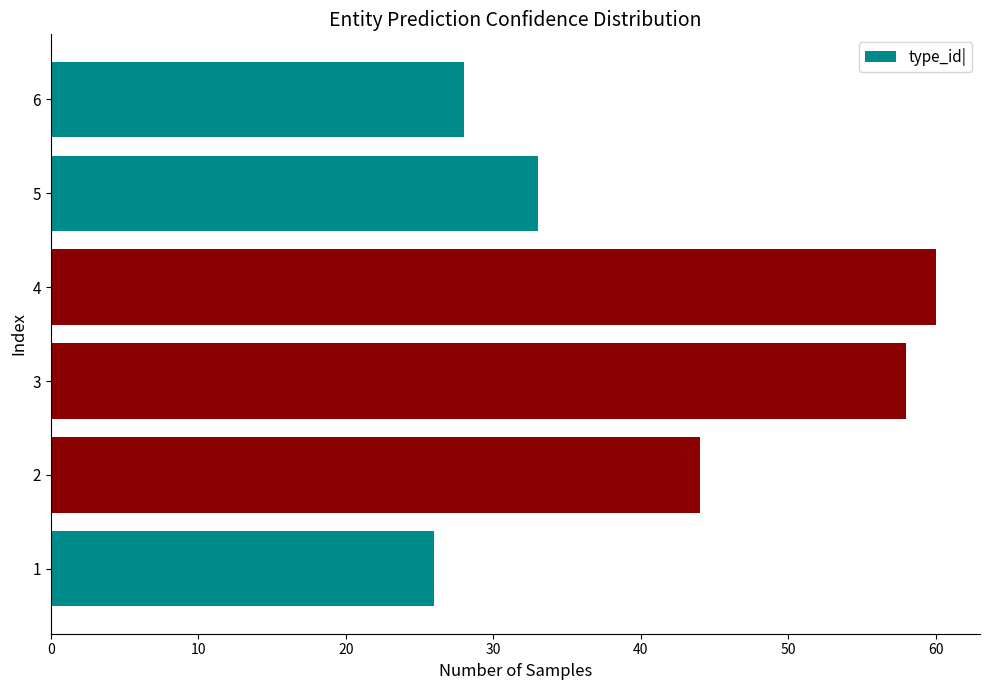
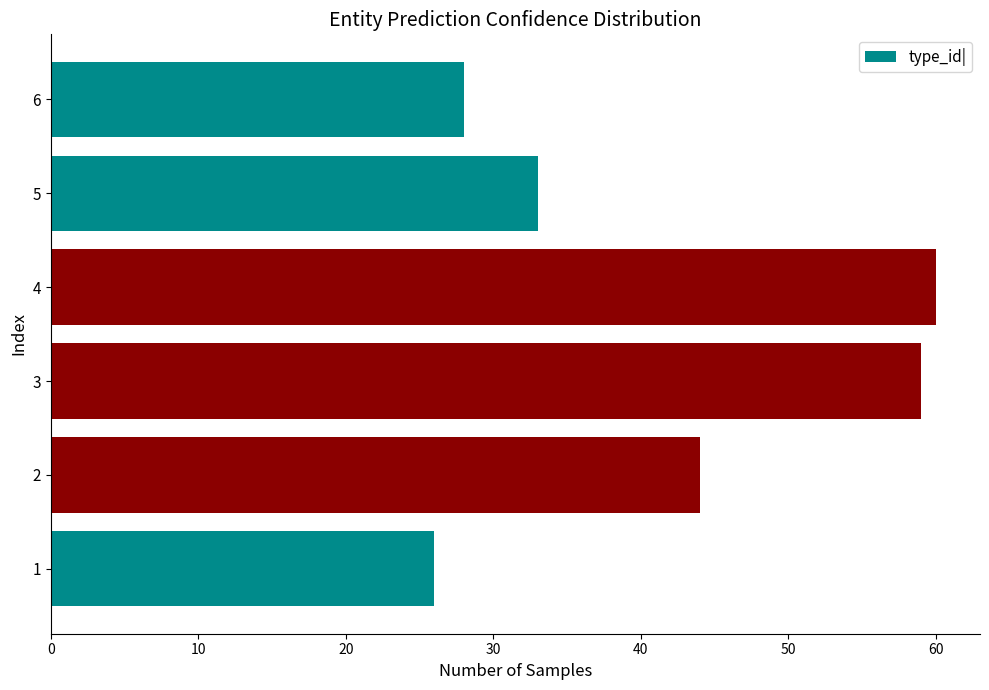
3: 58 -> 59
